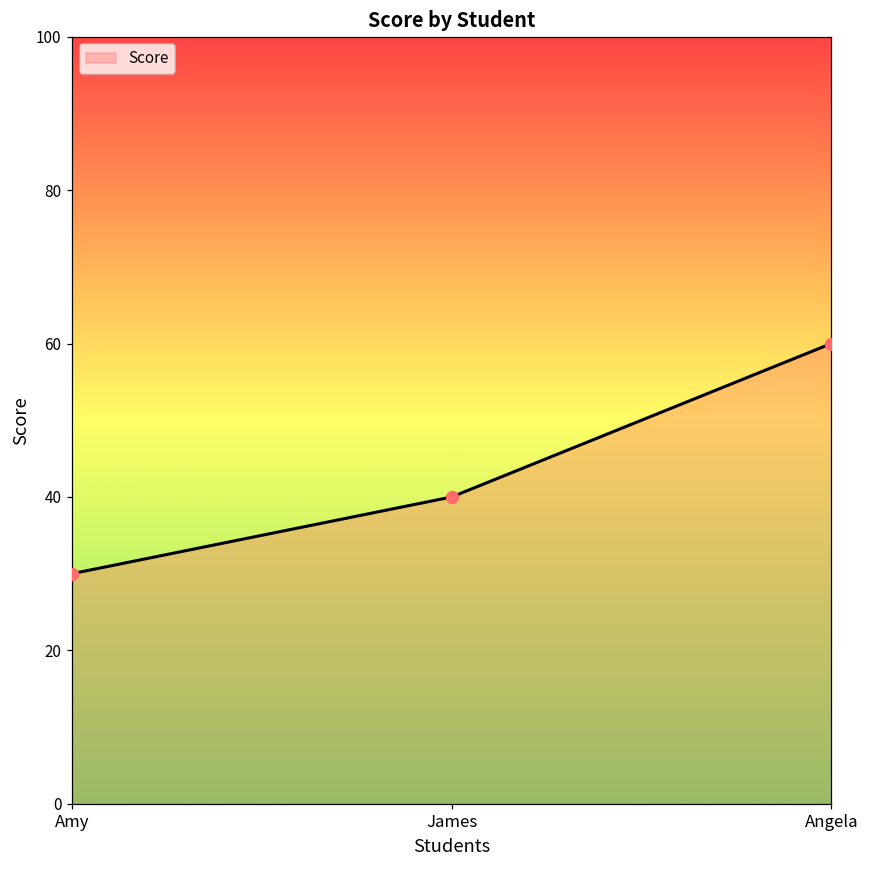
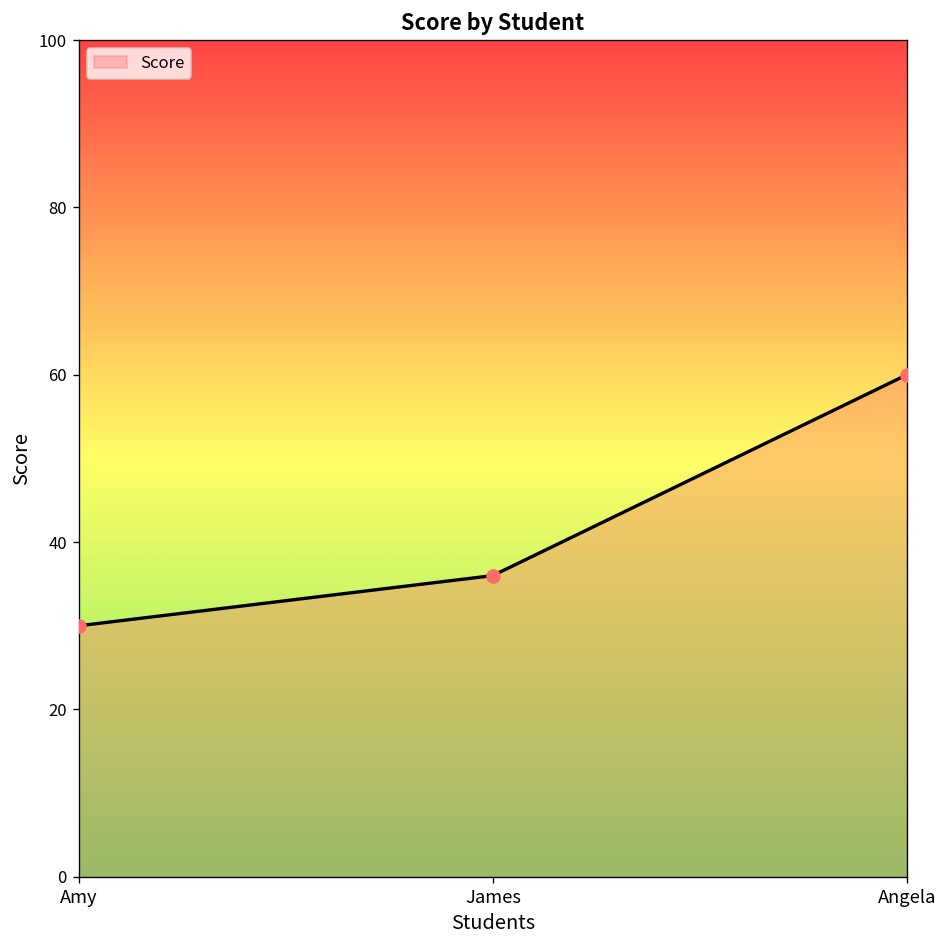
James: 40 -> 36
